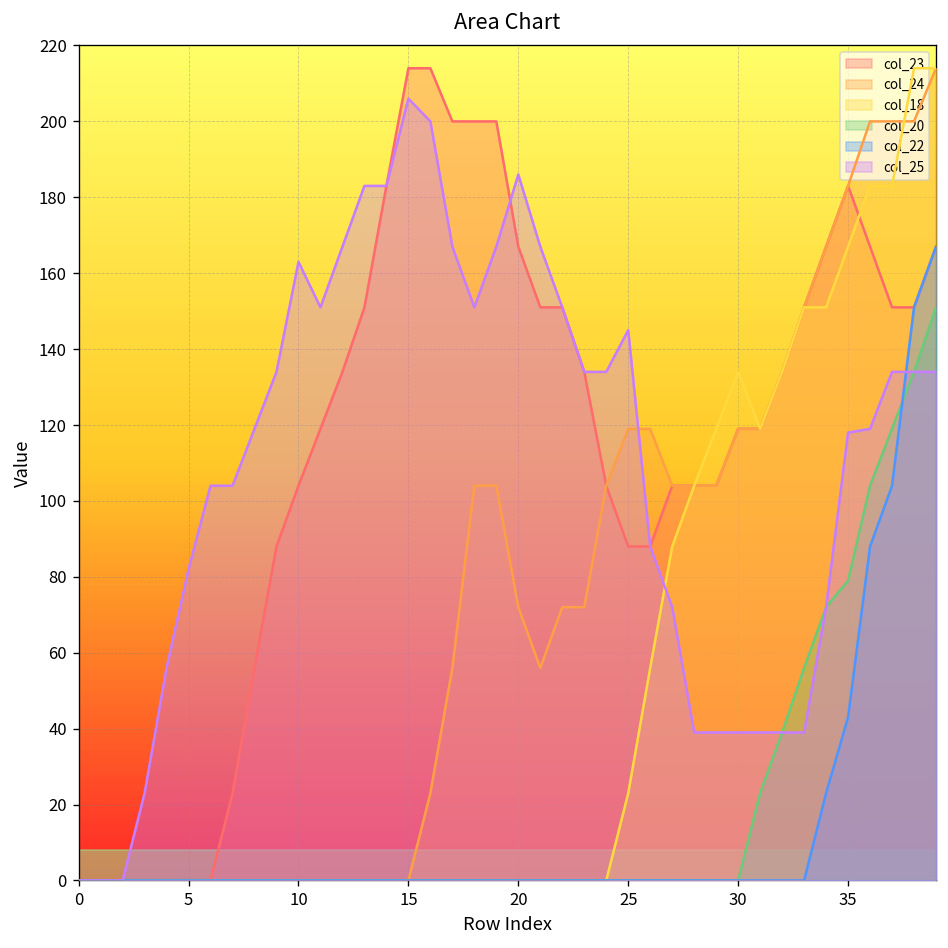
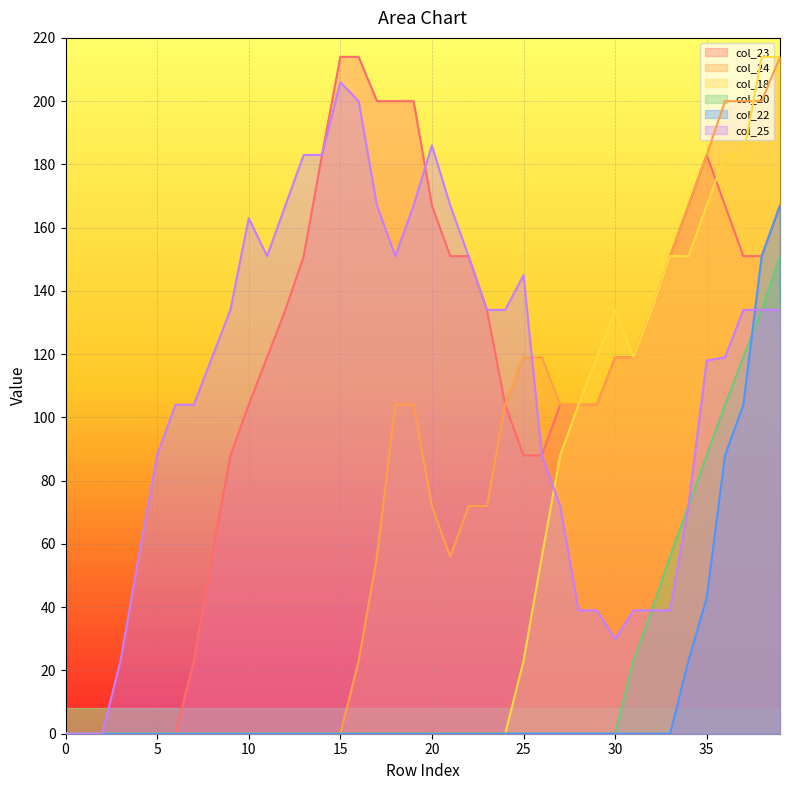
col_25, 5: 82 -> 88
col_25, 30: 39 -> 30
col_20, 35: 79 -> 88
